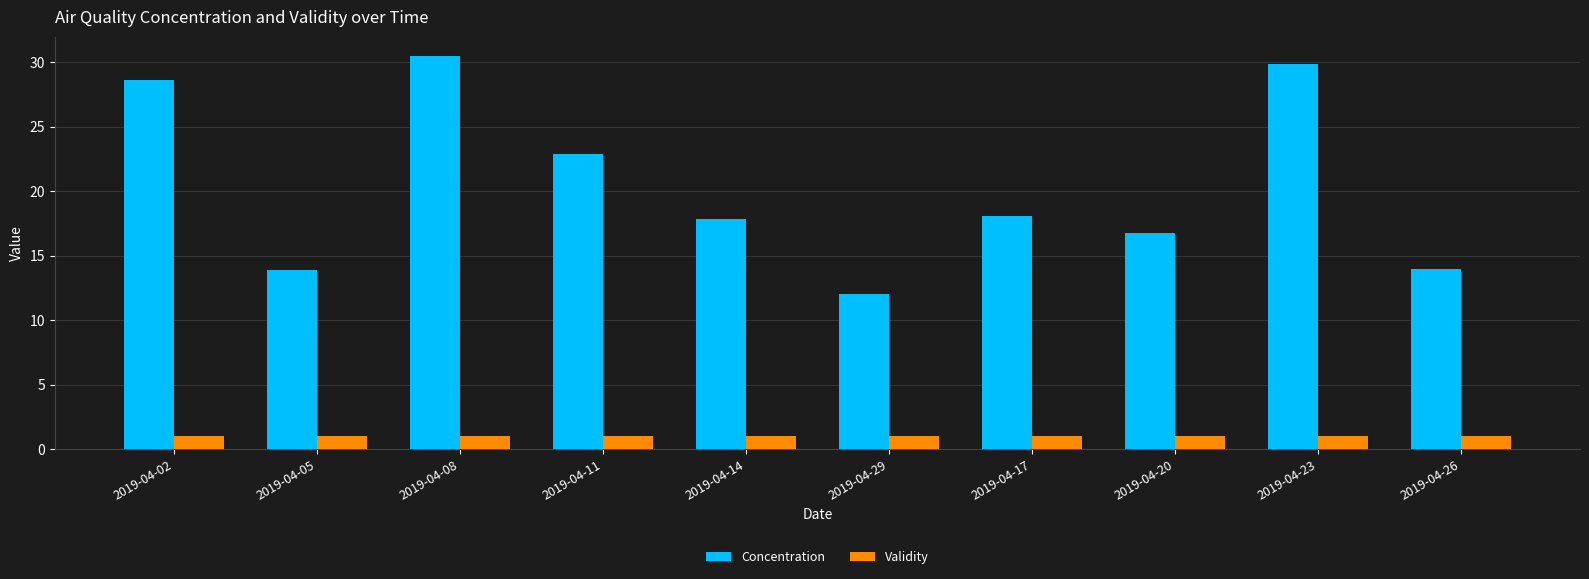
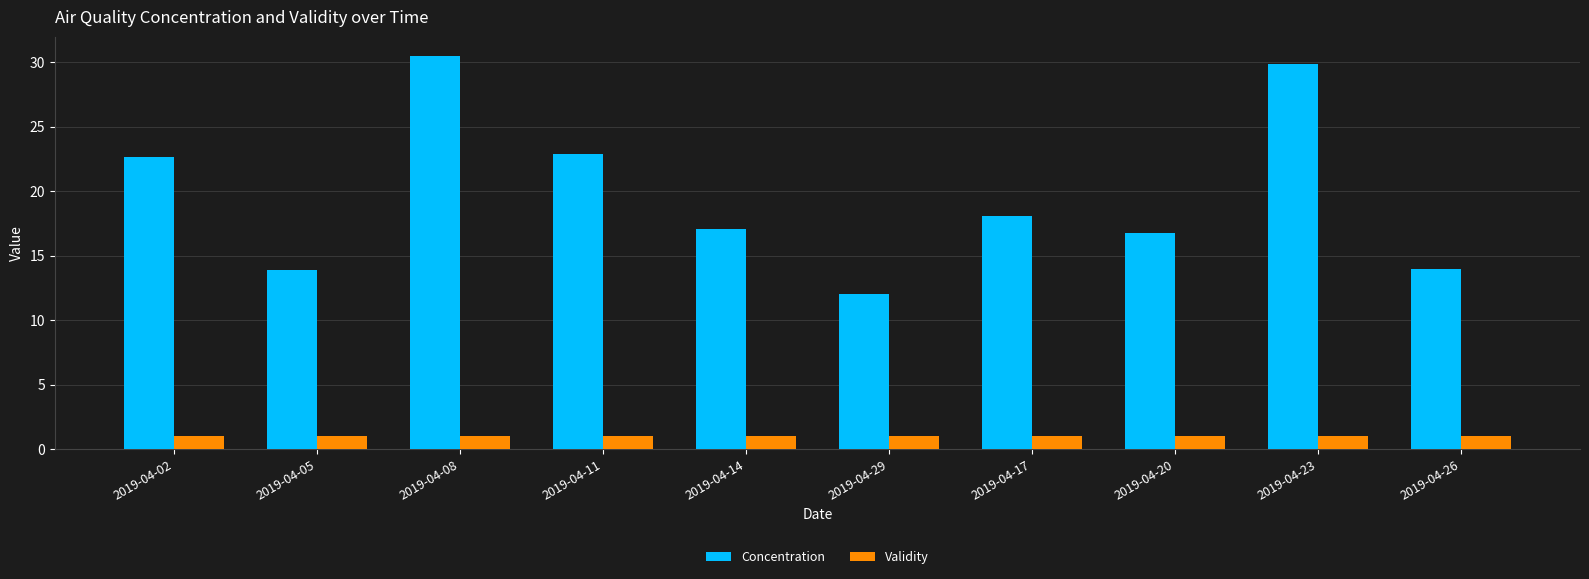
Concentration, 2019-04-02: 28.7 -> 22.7
Concentration, 2019-04-14: 17.9 -> 17.1
